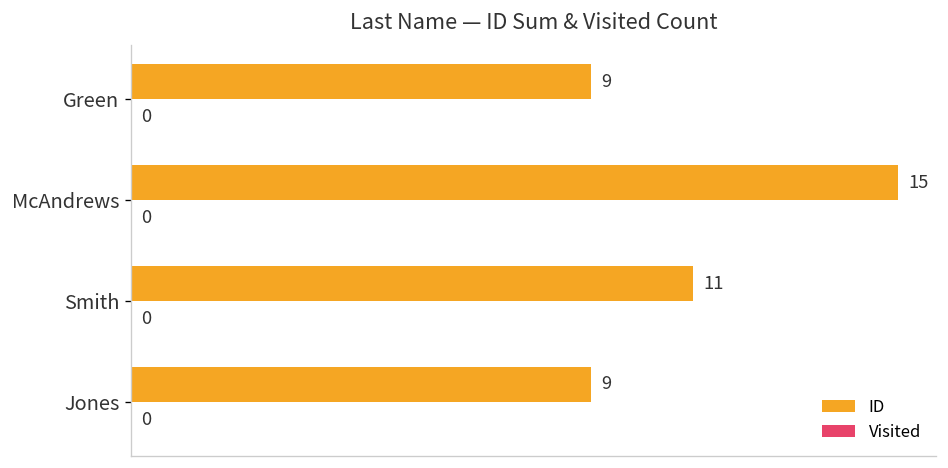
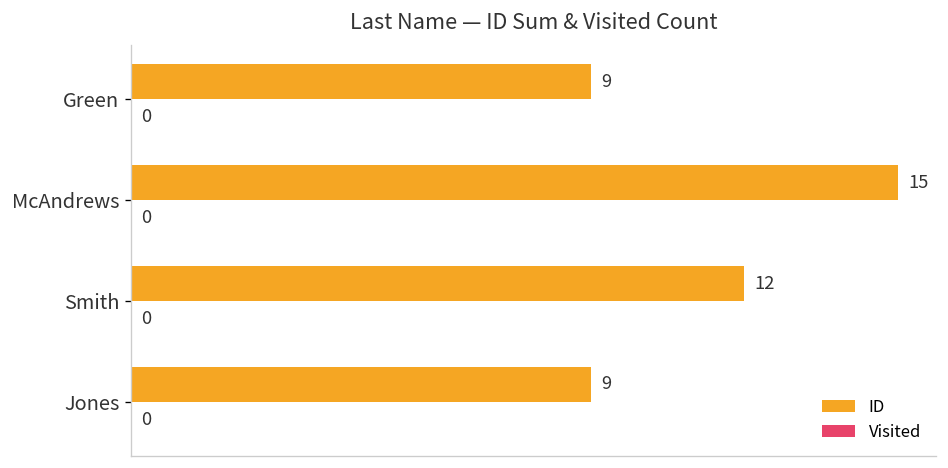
ID, Smith: 11 -> 12
